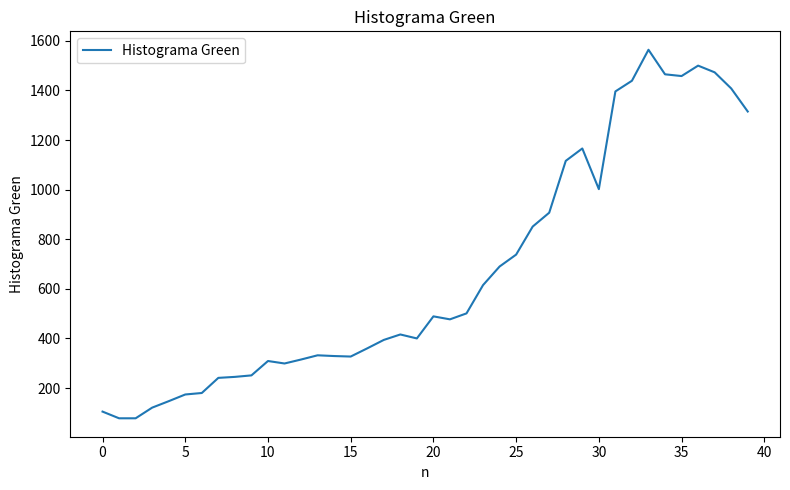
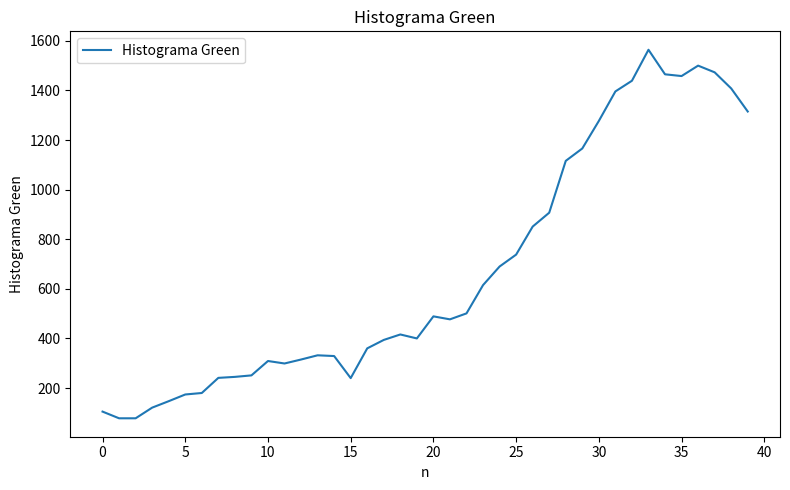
15: 330 -> 240
30: 1000 -> 1280
